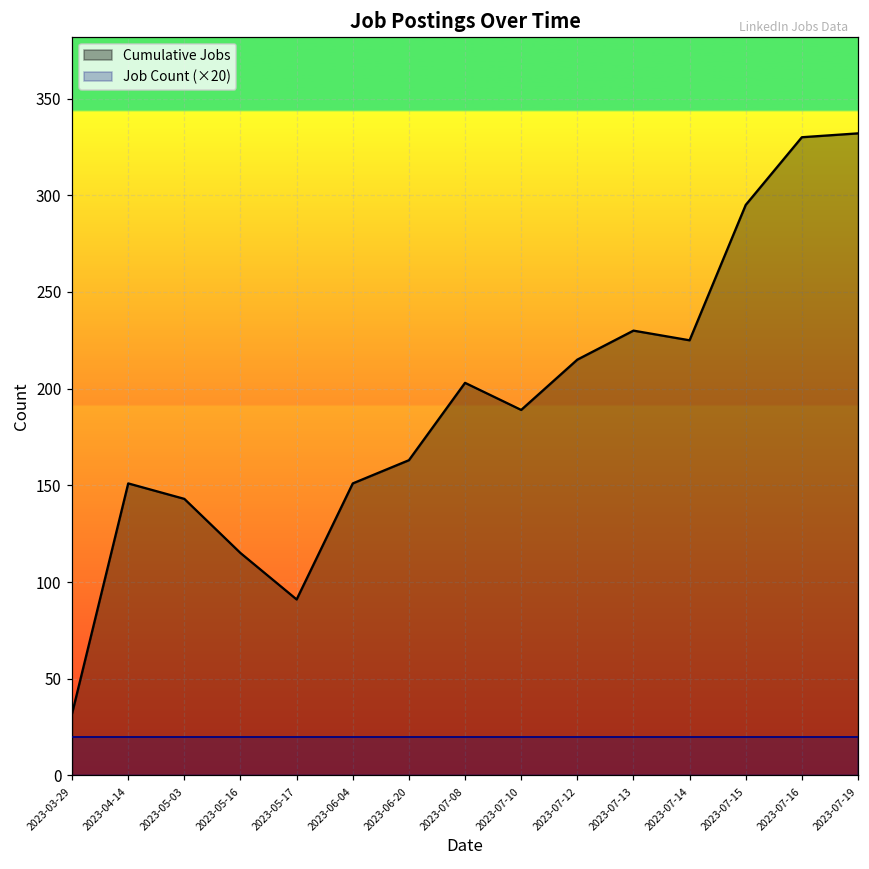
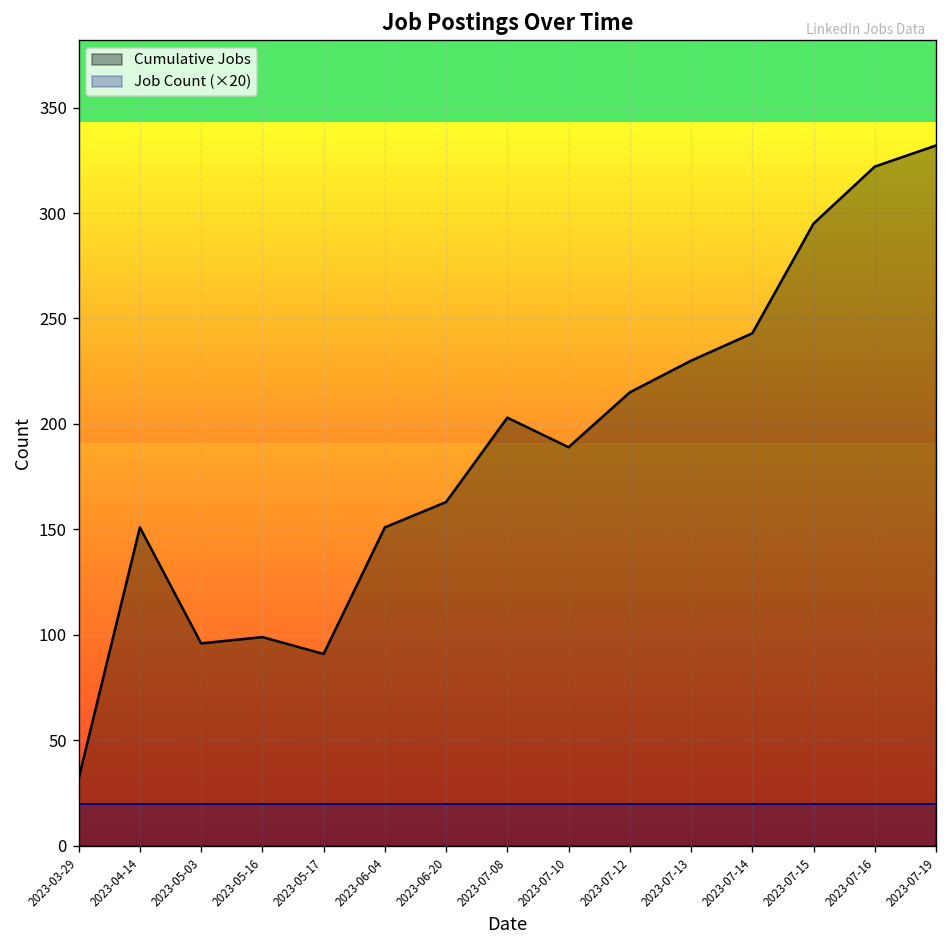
Cumulative Jobs, 2023-05-03: 143 -> 96
Cumulative Jobs, 2023-05-16: 115 -> 99
Cumulative Jobs, 2023-07-14: 225 -> 243
Cumulative Jobs, 2023-07-16: 330 -> 322
